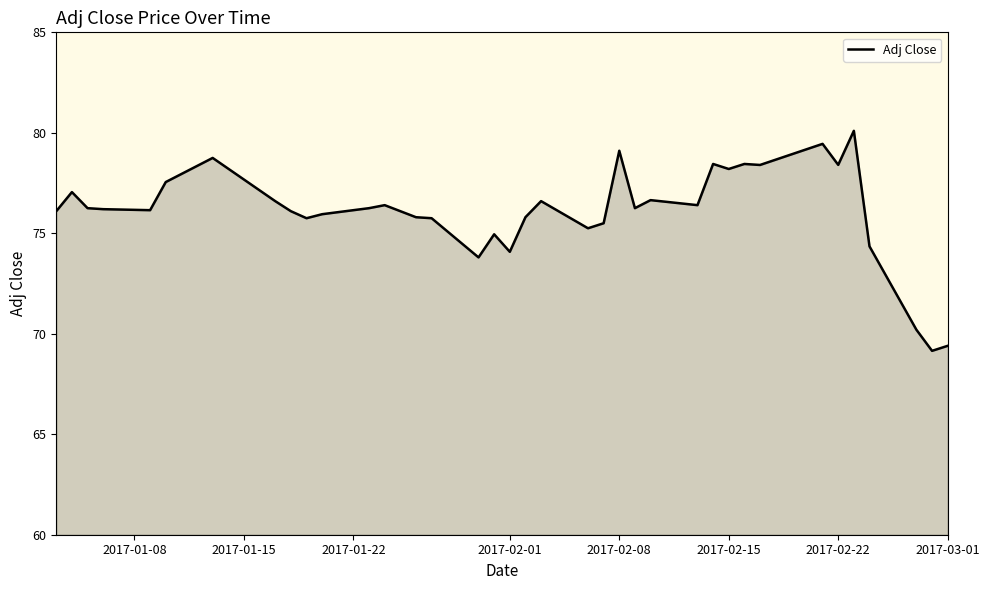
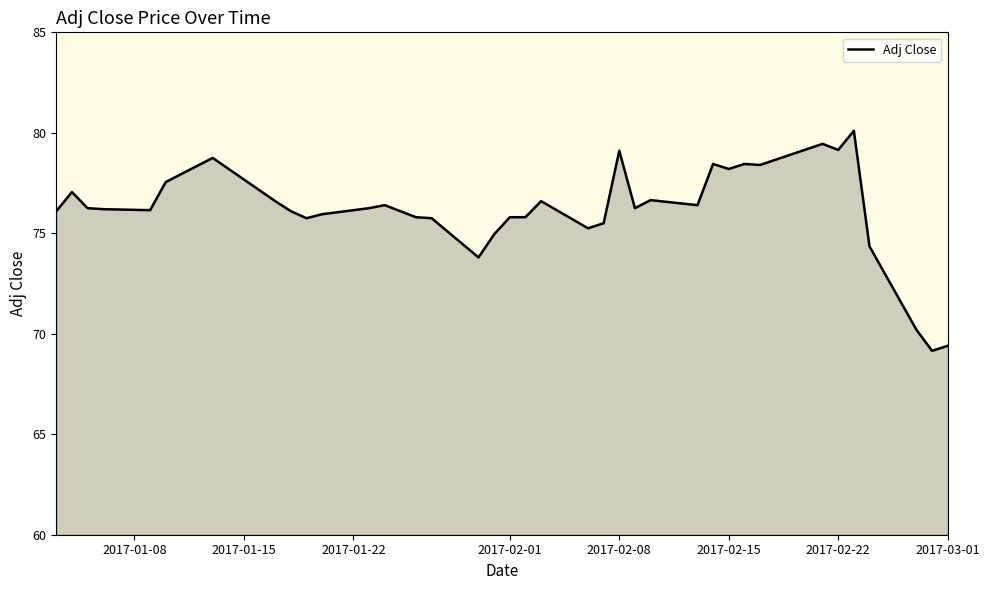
2017-02-01: 74.1 -> 75.8
2017-02-22: 78.4 -> 79.2
